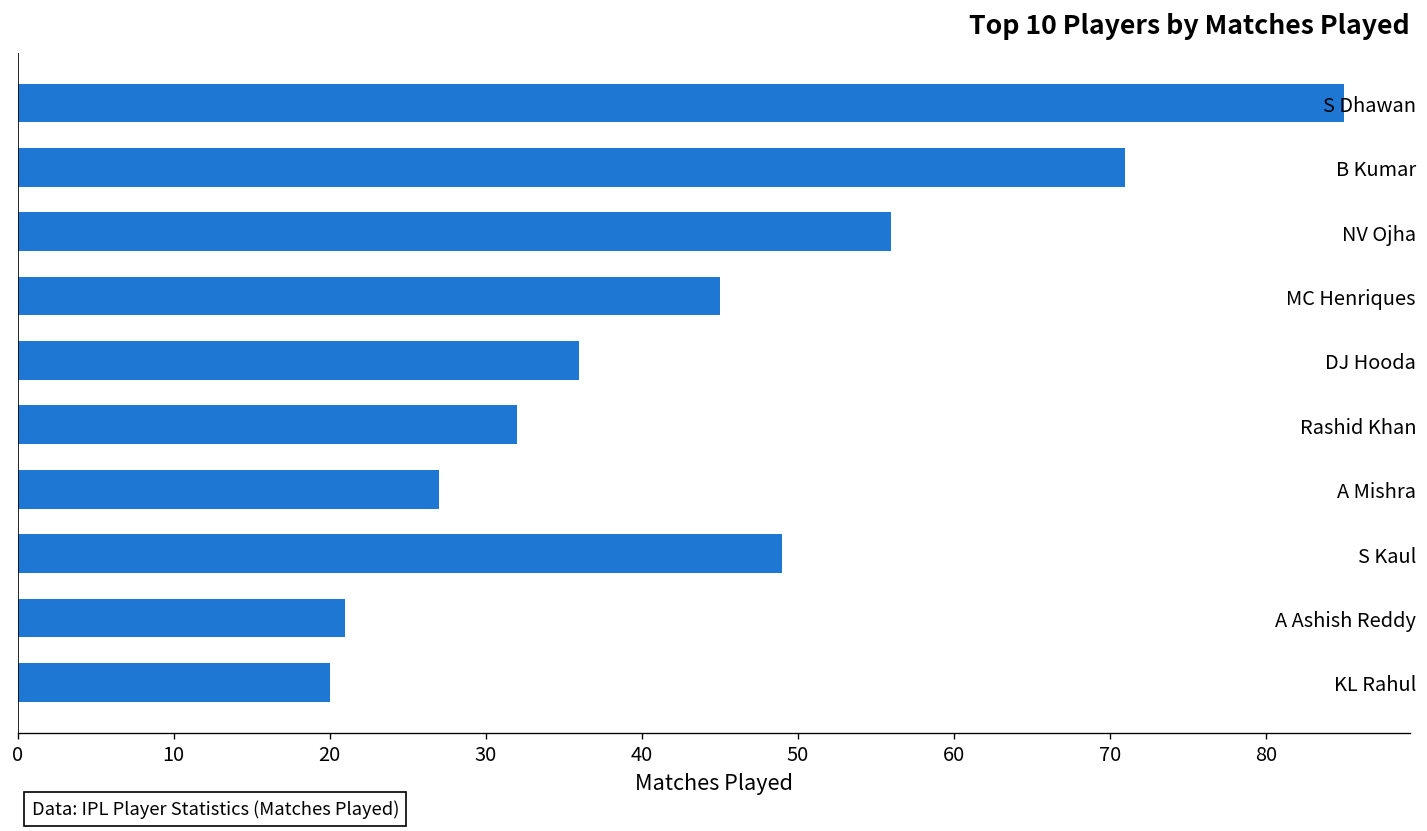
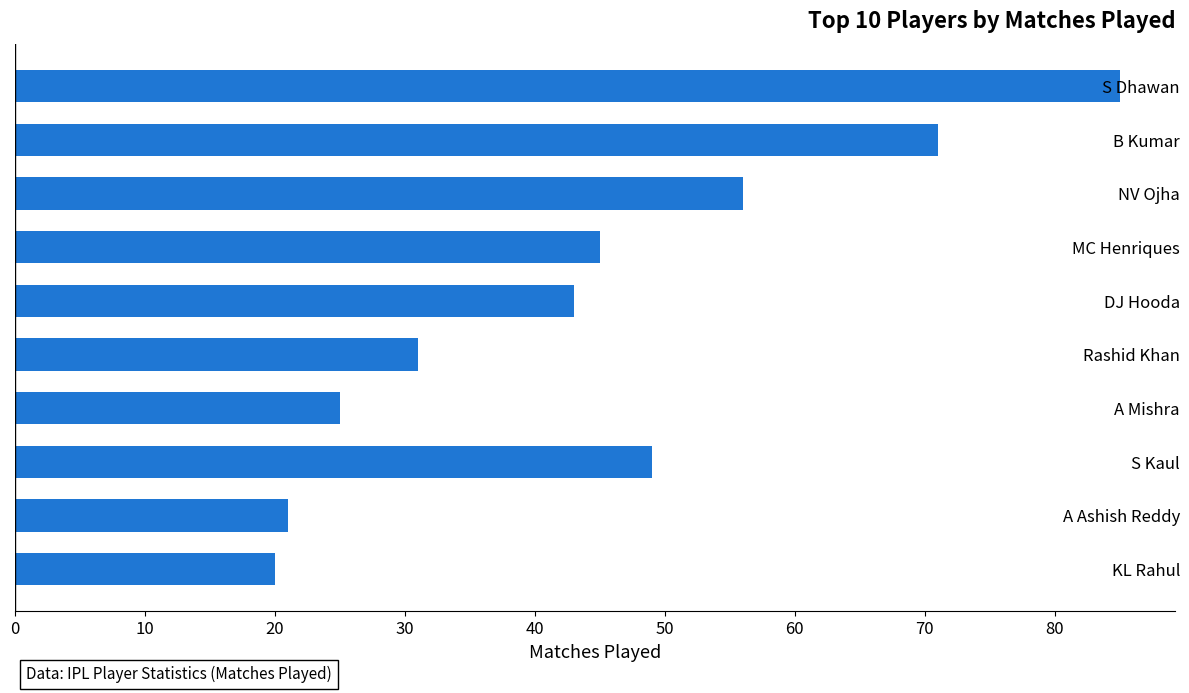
DJ Hooda: 36 -> 43
Rashid Khan: 32 -> 31
A Mishra: 27 -> 25
